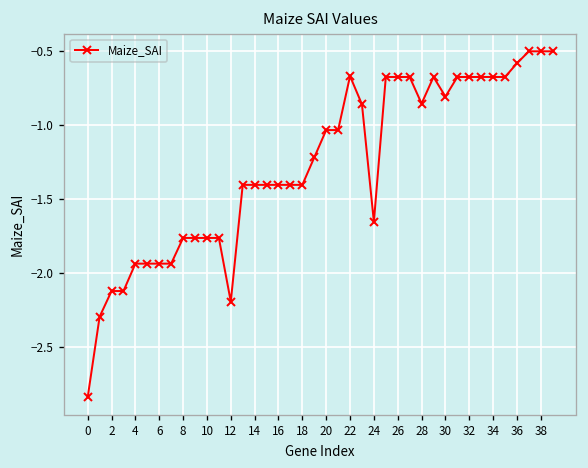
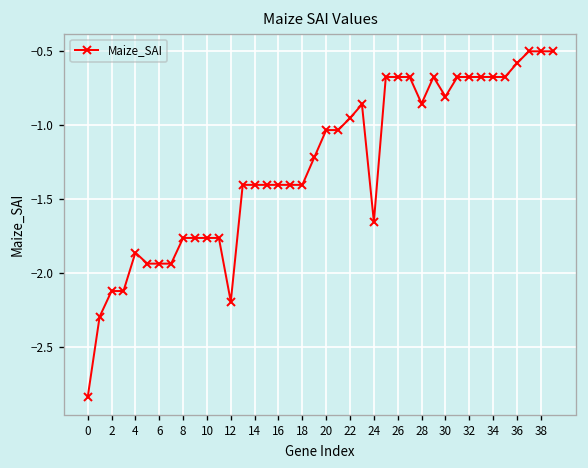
4: -1.94 -> -1.86
22: -0.67 -> -0.96
